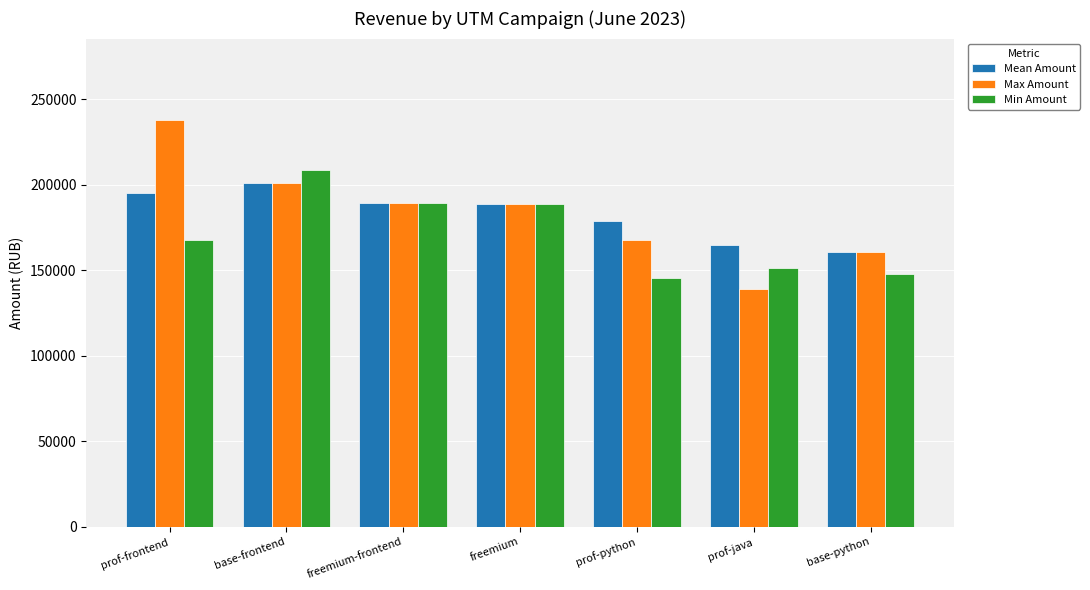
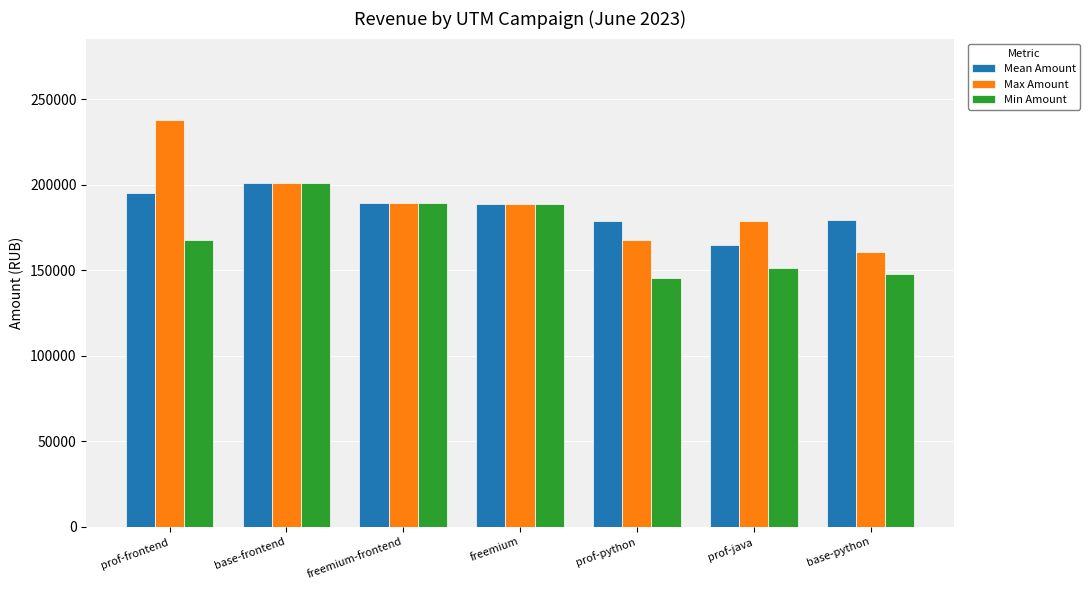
Min Amount, base-frontend: 209000 -> 201000
Max Amount, prof-java: 139000 -> 179000
Mean Amount, base-python: 161000 -> 179000
